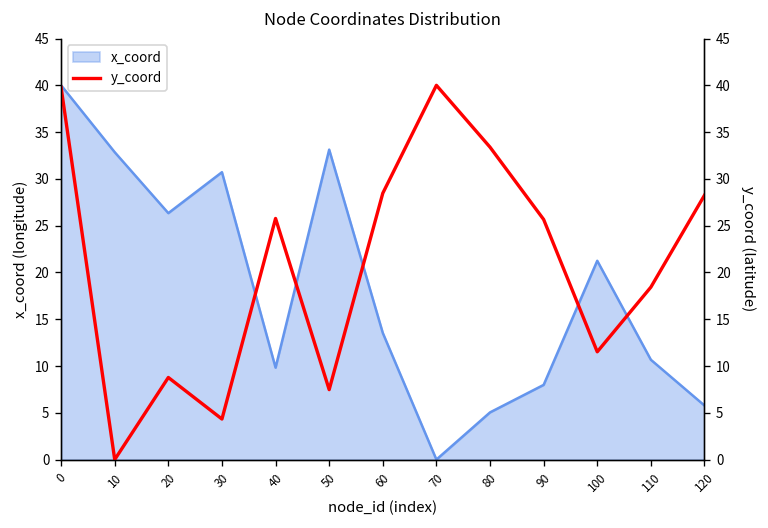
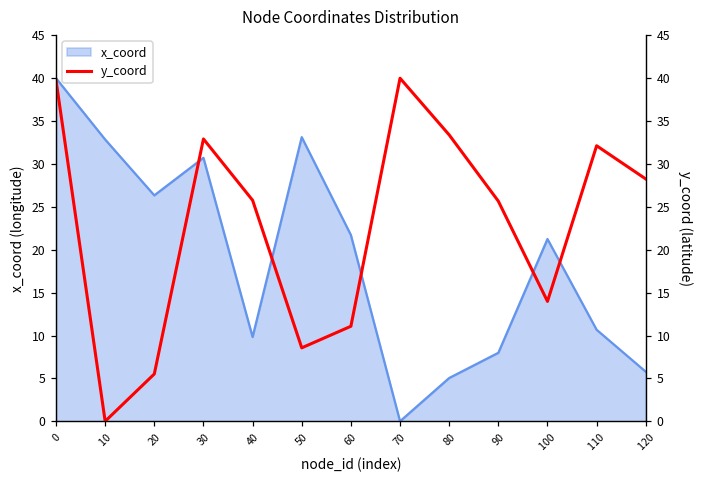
x_coord, 60: 14 -> 22
y_coord, 20: 9 -> 6
y_coord, 30: 4 -> 33
y_coord, 50: 7 -> 9
y_coord, 60: 28 -> 11
y_coord, 100: 12 -> 14
y_coord, 110: 18 -> 32
